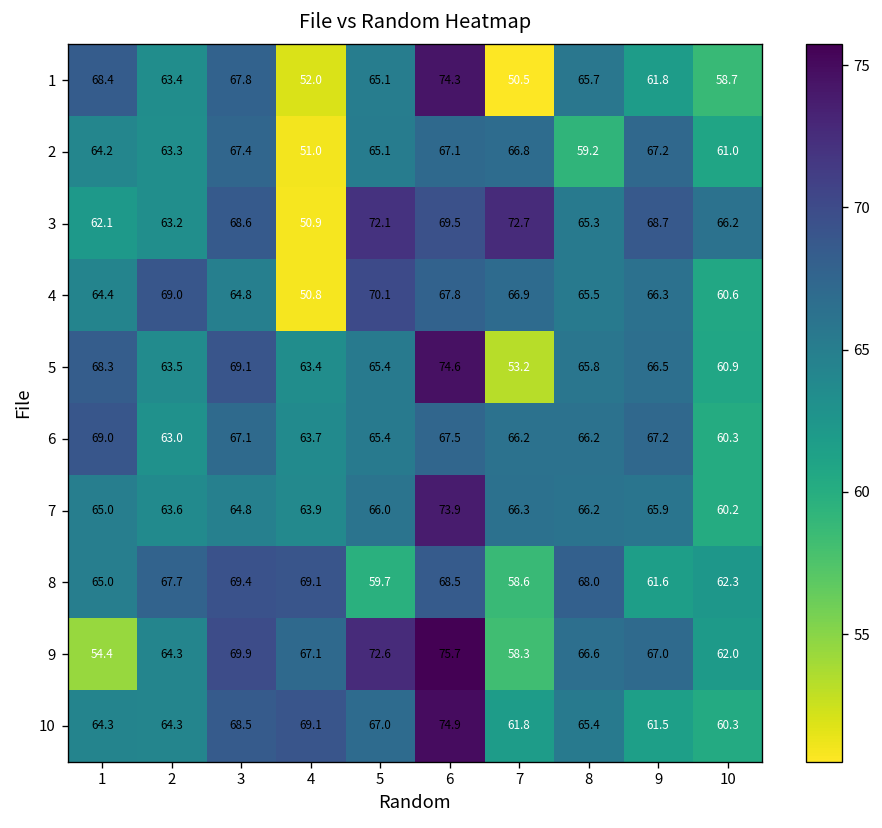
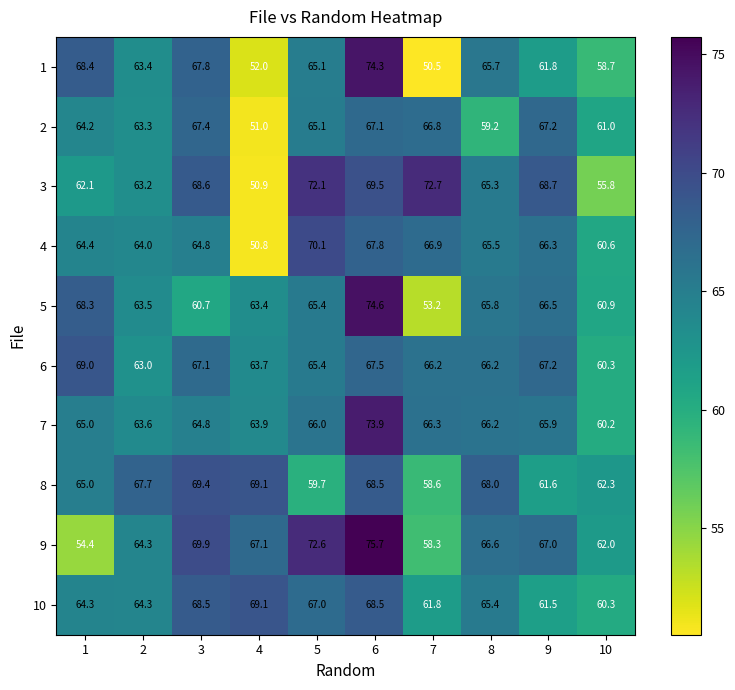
3, 10: 66.2 -> 55.8
4, 2: 69.0 -> 64.0
5, 3: 69.1 -> 60.7
10, 6: 74.9 -> 68.5
